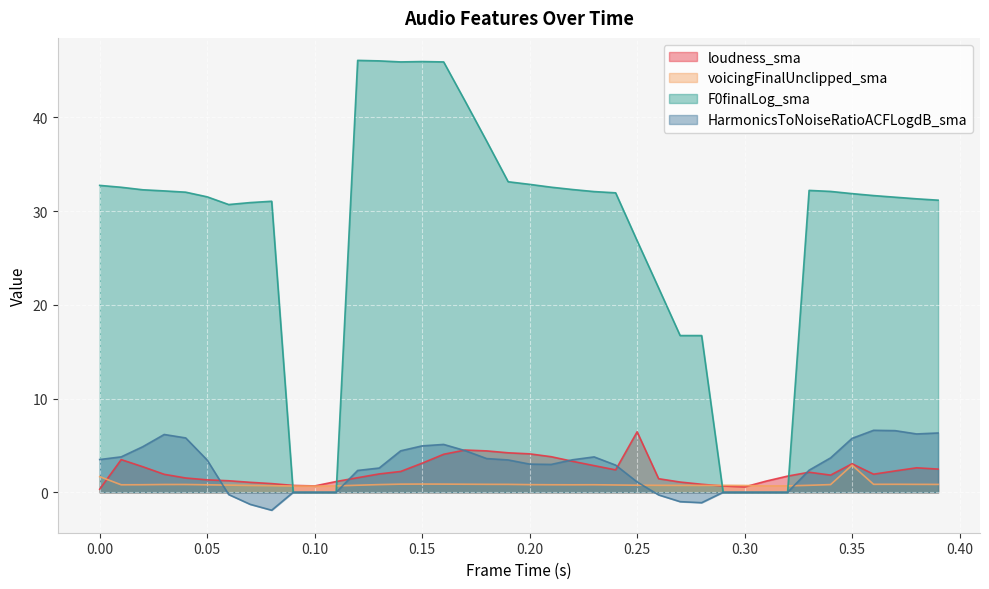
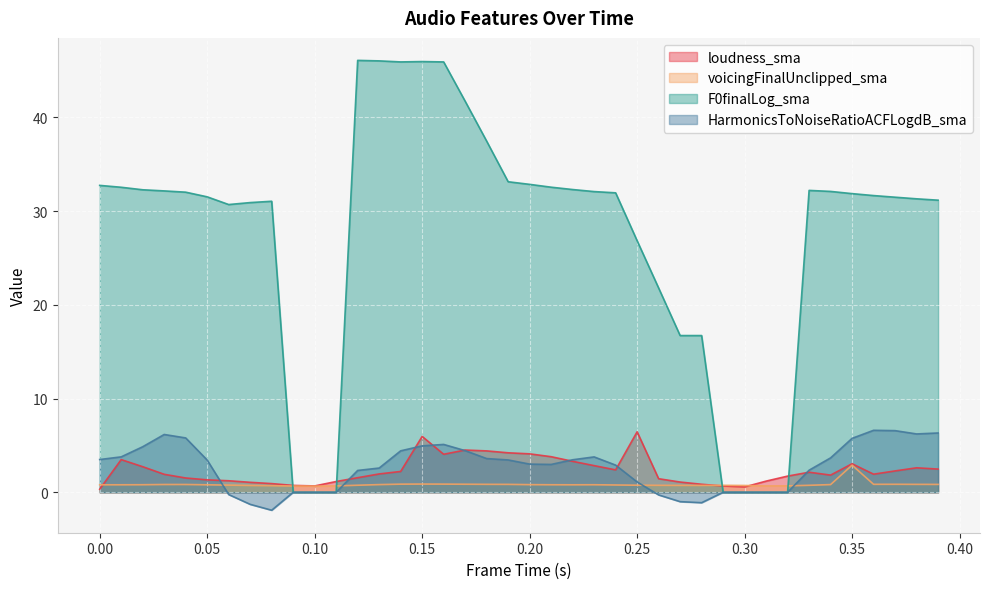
voicingFinalUnclipped_sma, 0.00: 2 -> 1
loudness_sma, 0.15: 3 -> 6
